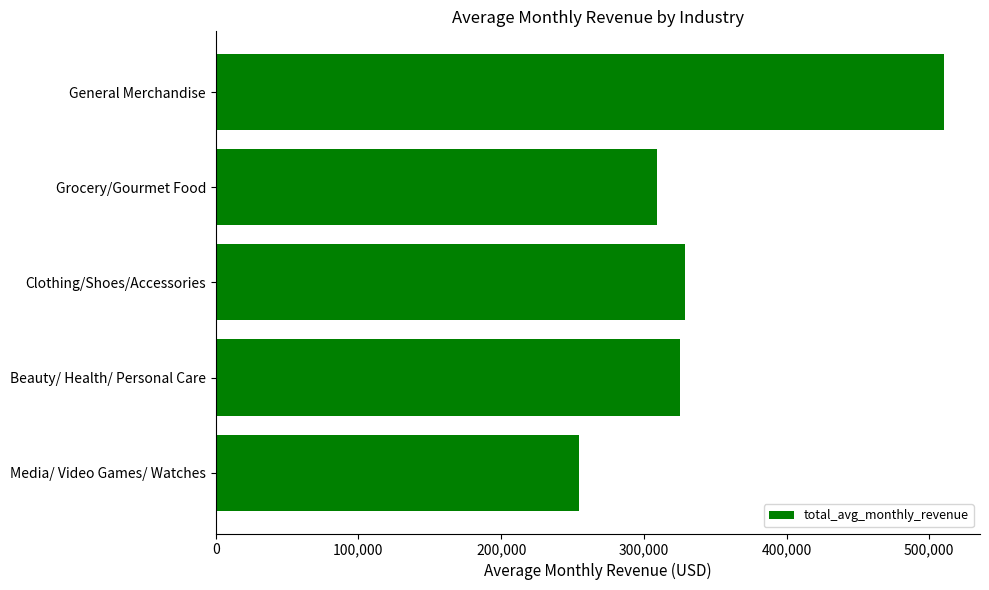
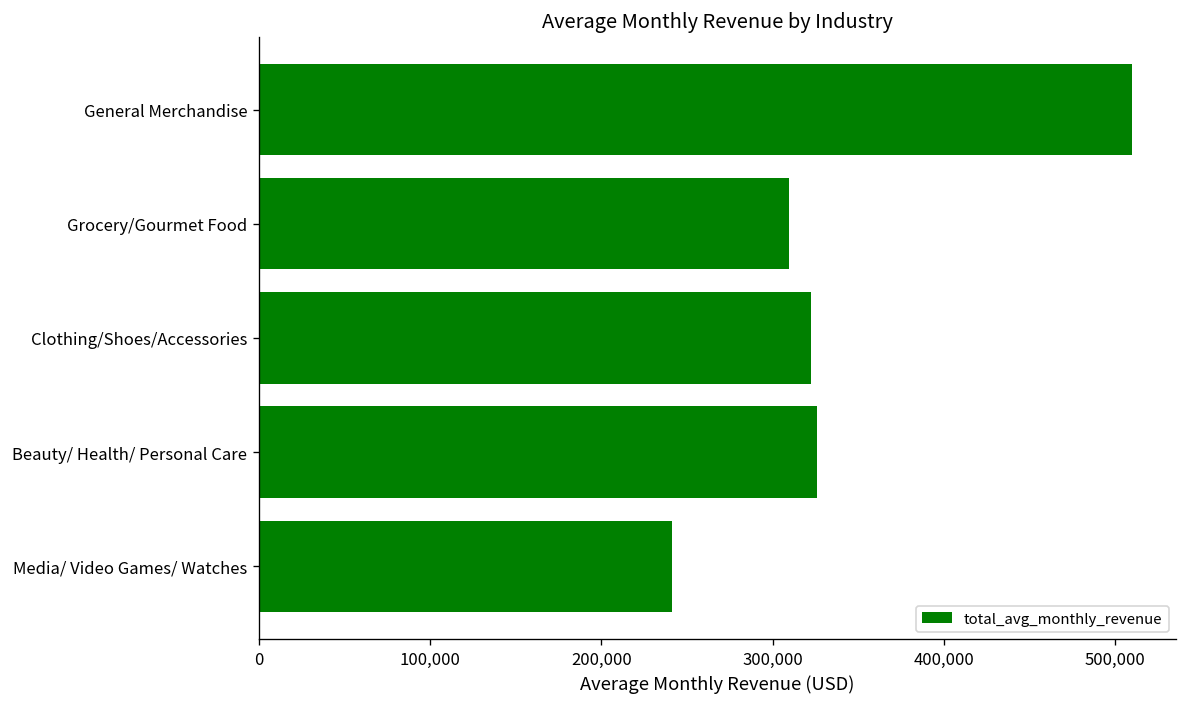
Clothing/Shoes/Accessories: 329,000 -> 322,000
Media/ Video Games/ Watches: 255,000 -> 241,000
